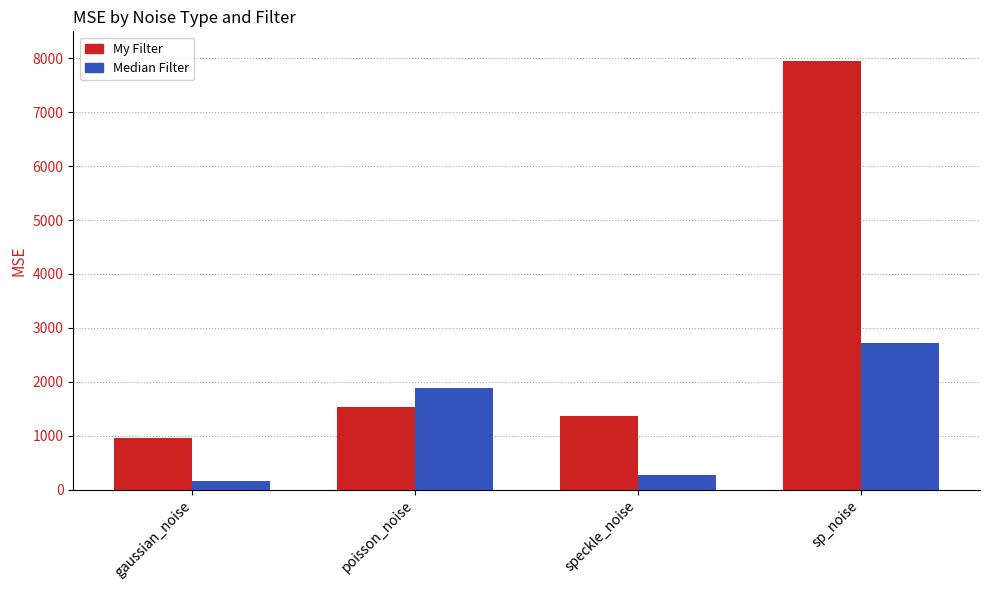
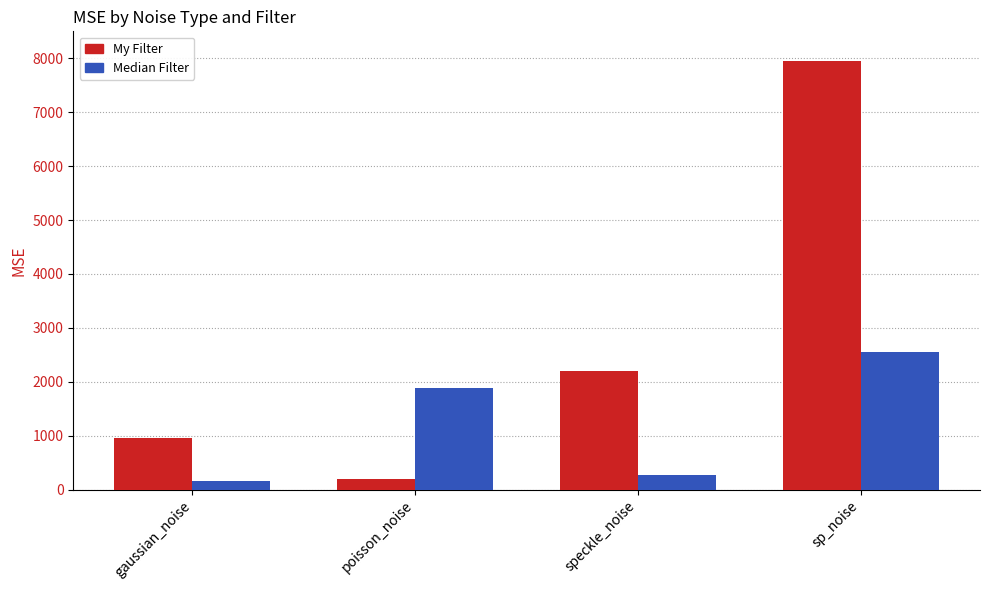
My Filter, poisson_noise: 1500 -> 200
My Filter, speckle_noise: 1400 -> 2200
Median Filter, sp_noise: 2700 -> 2500
